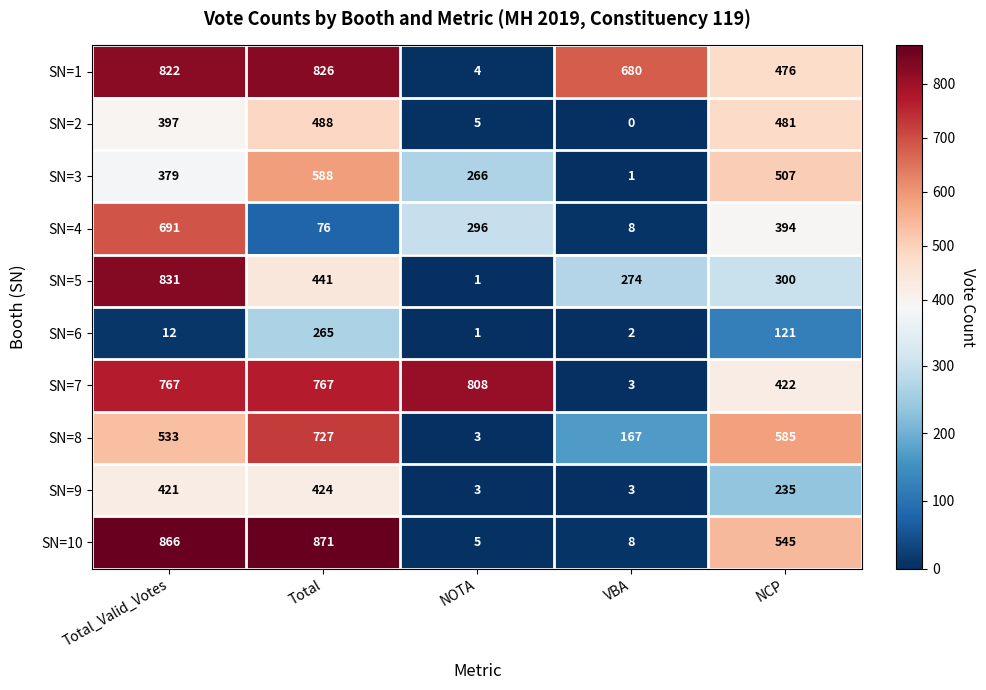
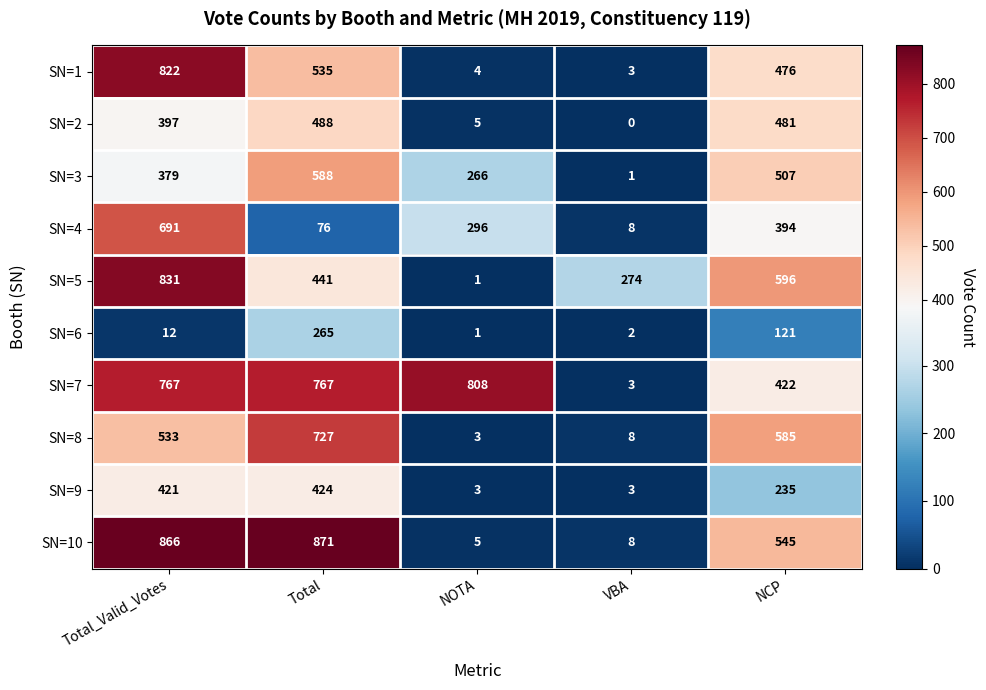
SN=1, Total: 826 -> 535
SN=1, VBA: 680 -> 3
SN=5, NCP: 300 -> 596
SN=8, VBA: 167 -> 8
